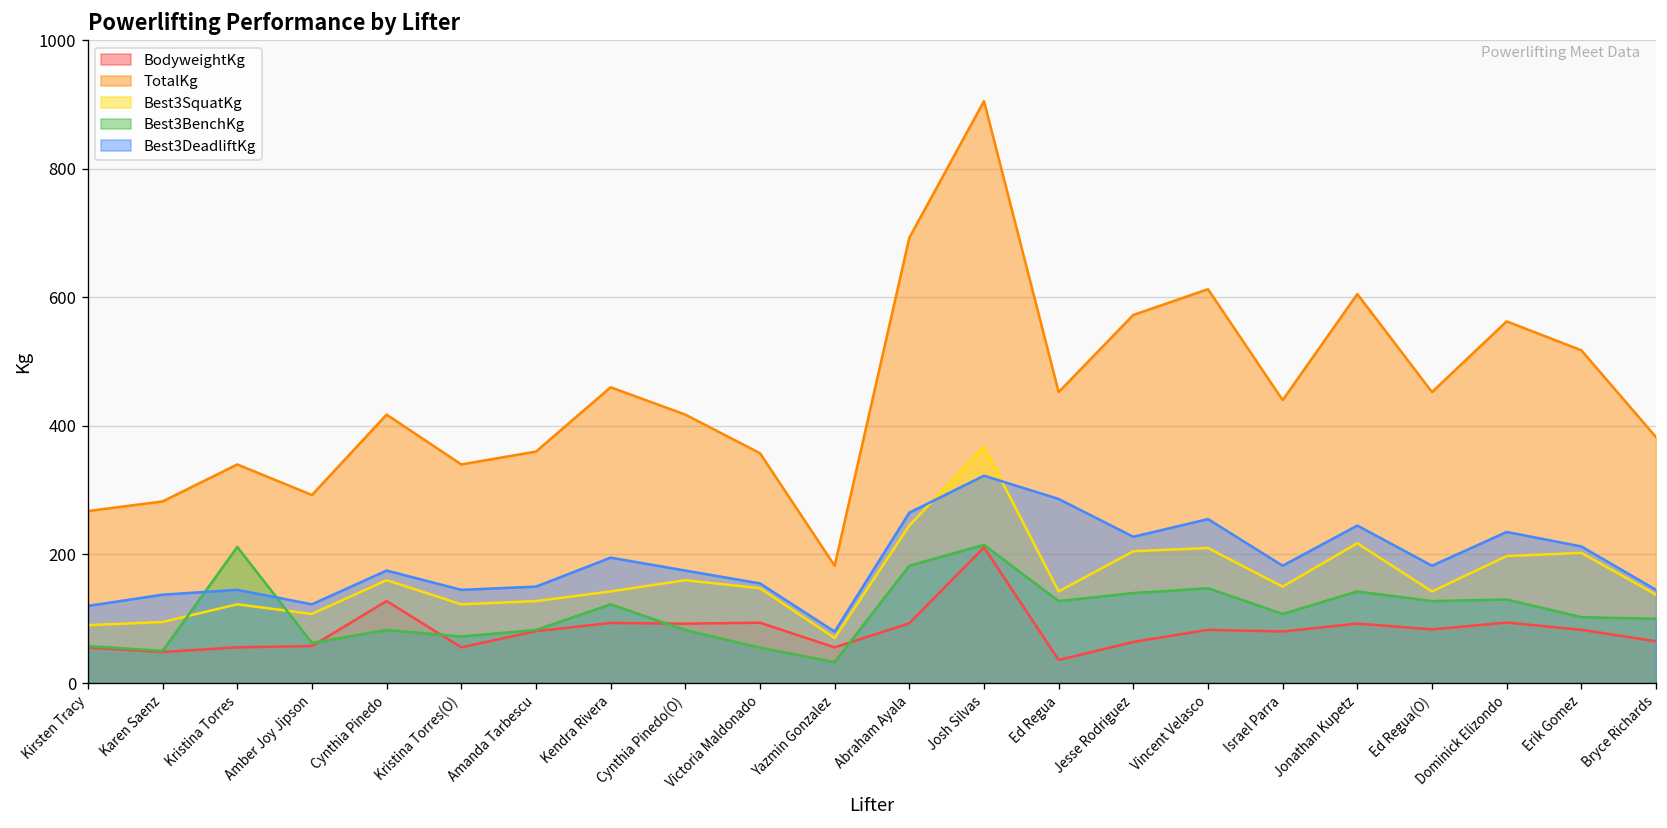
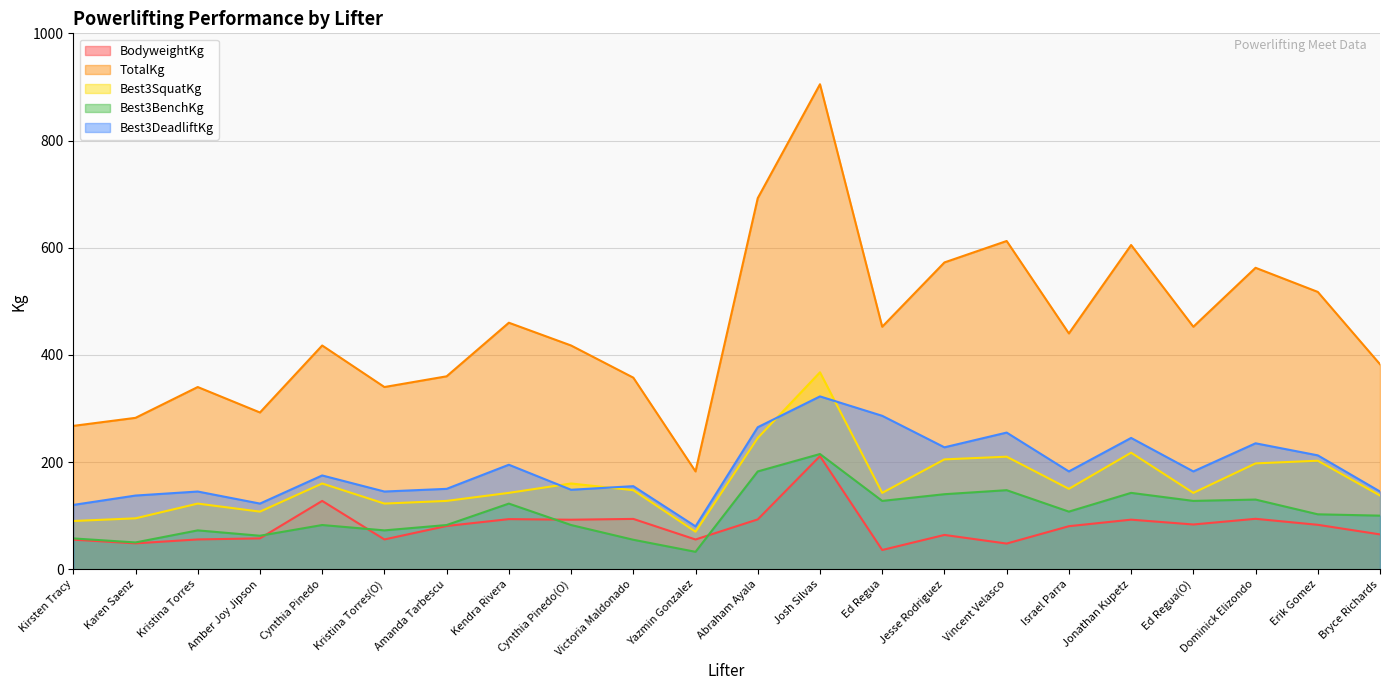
Best3BenchKg, Kristina Torres: 210 -> 70
Best3DeadliftKg, Cynthia Pinedo(O): 180 -> 150
BodyweightKg, Vincent Velasco: 80 -> 50
